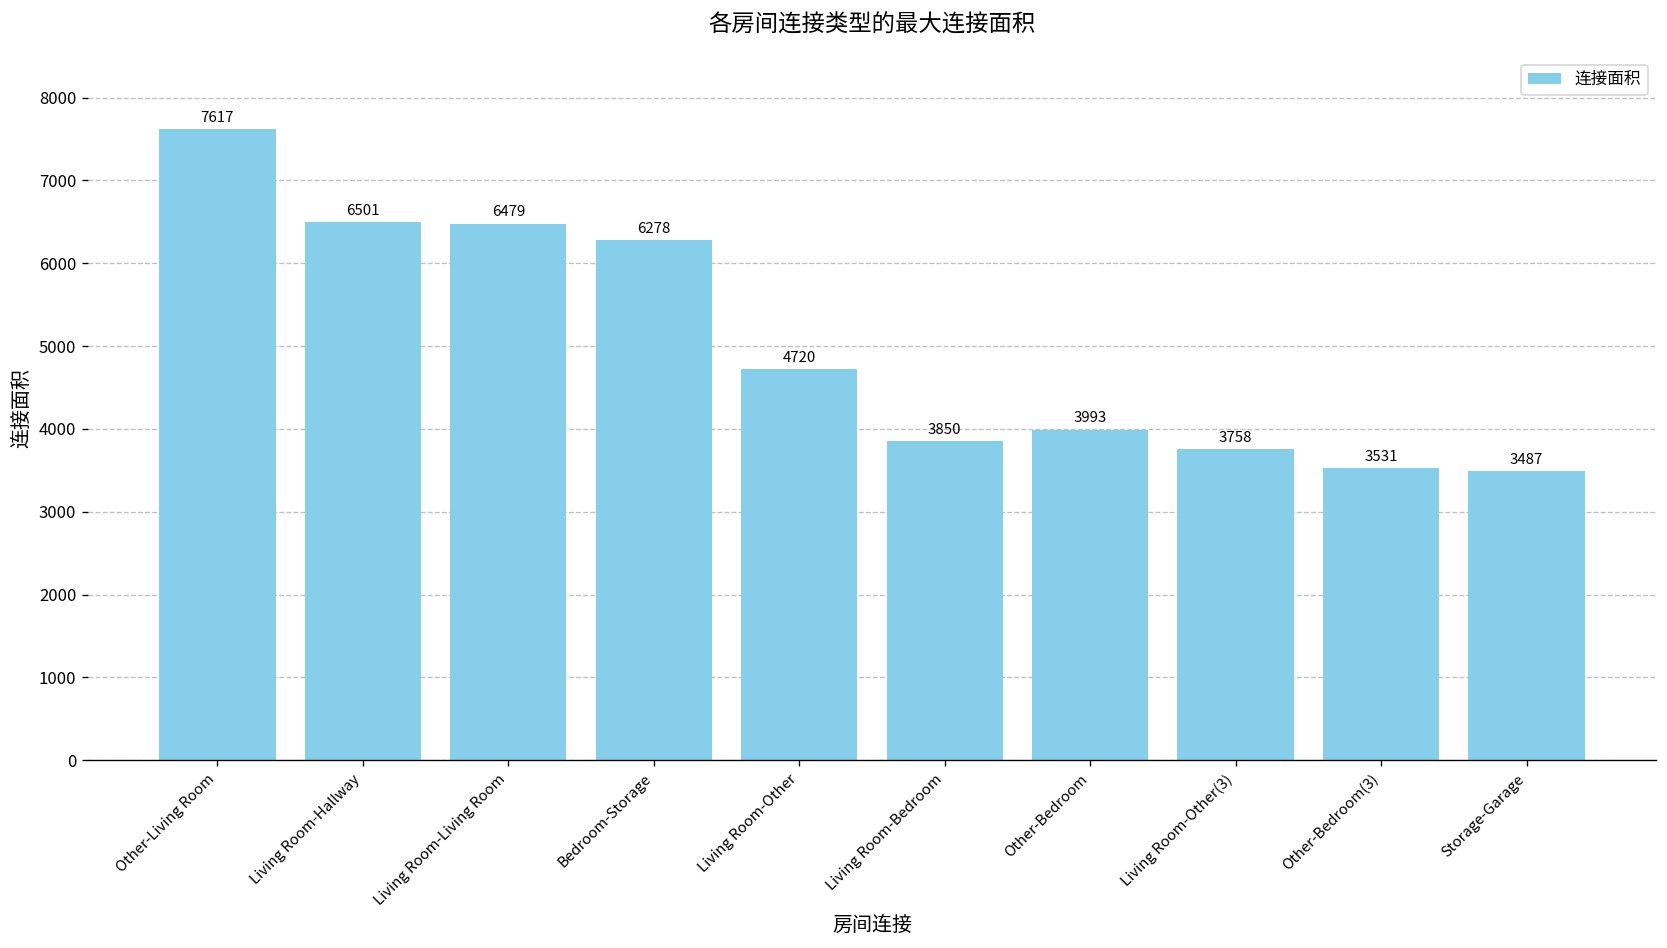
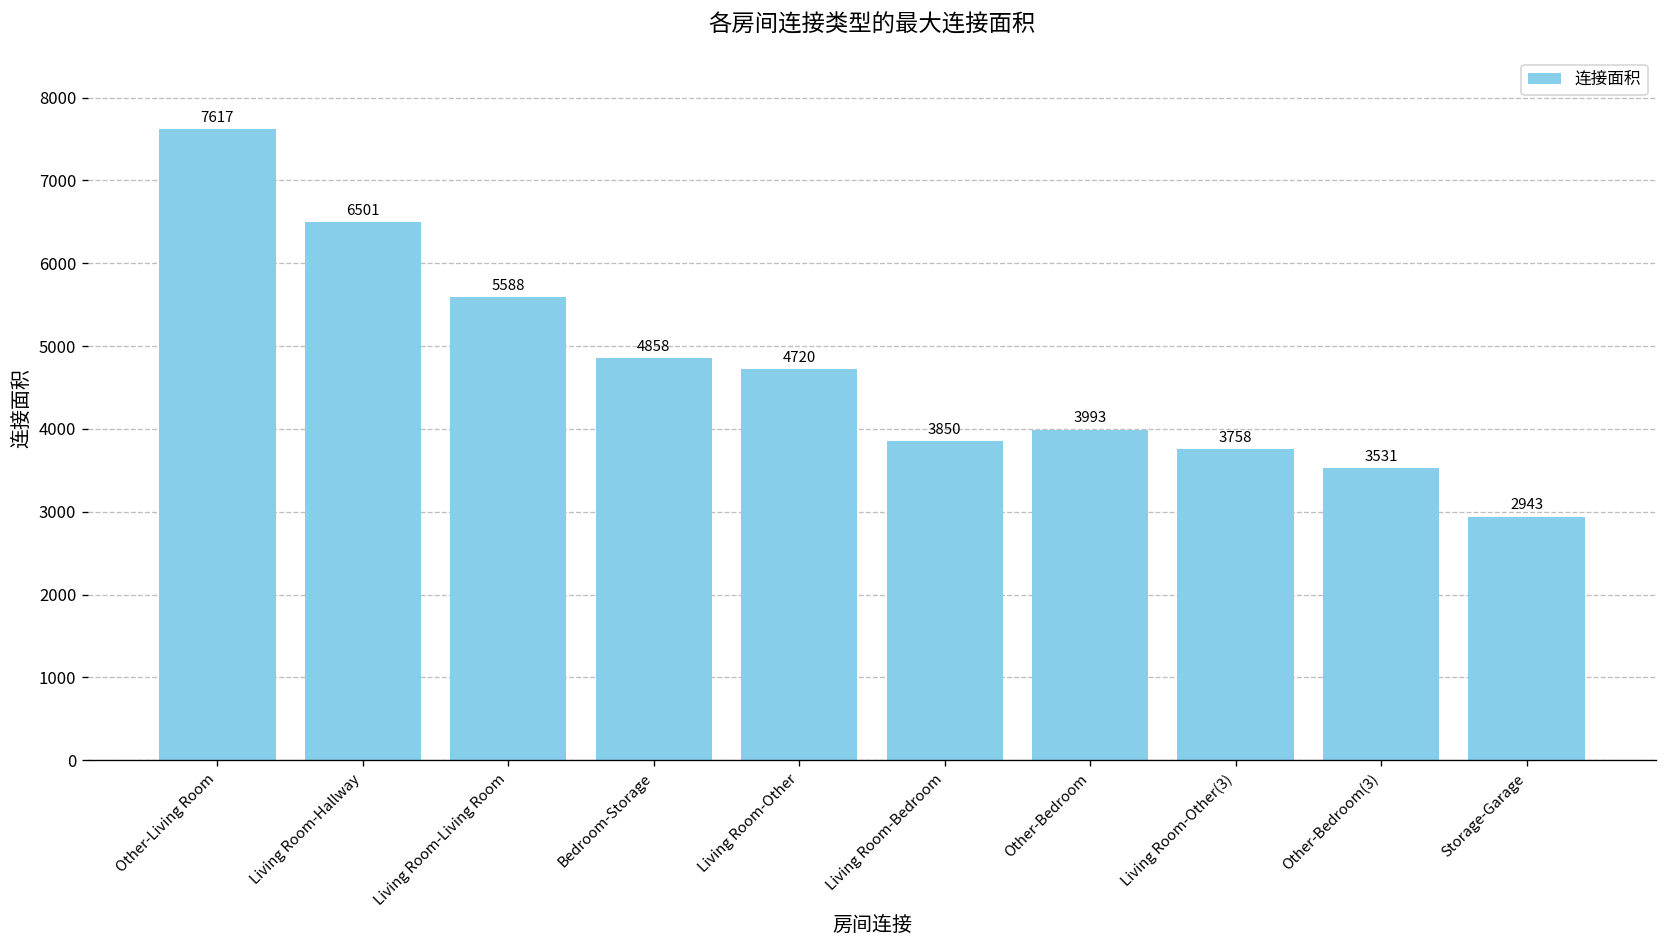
Living Room-Living Room: 6479 -> 5588
Bedroom-Storage: 6278 -> 4858
Storage-Garage: 3487 -> 2943
